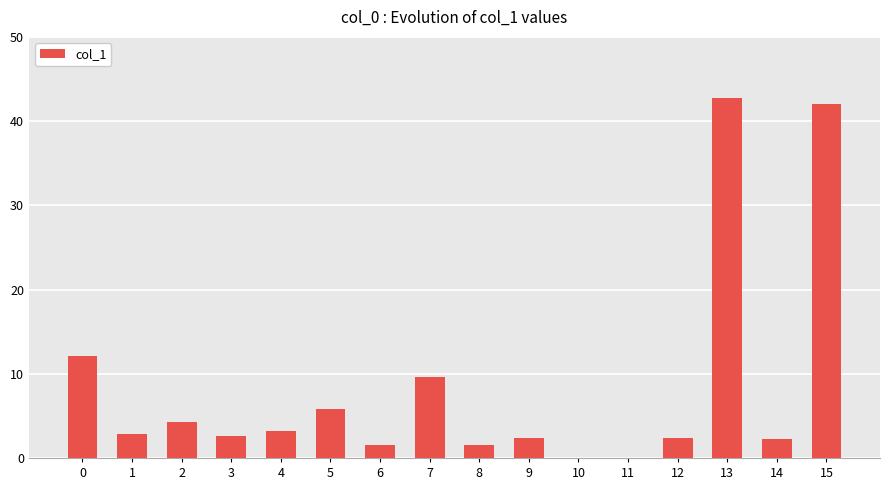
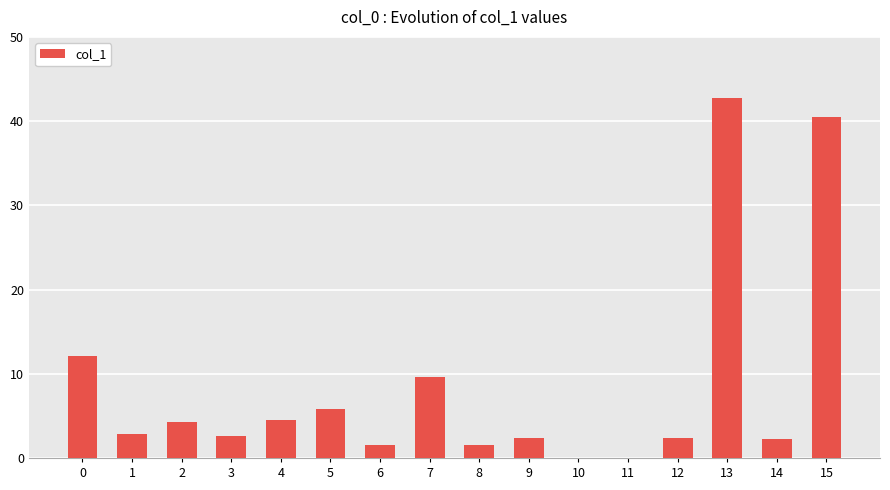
4: 3 -> 4
15: 42 -> 40
